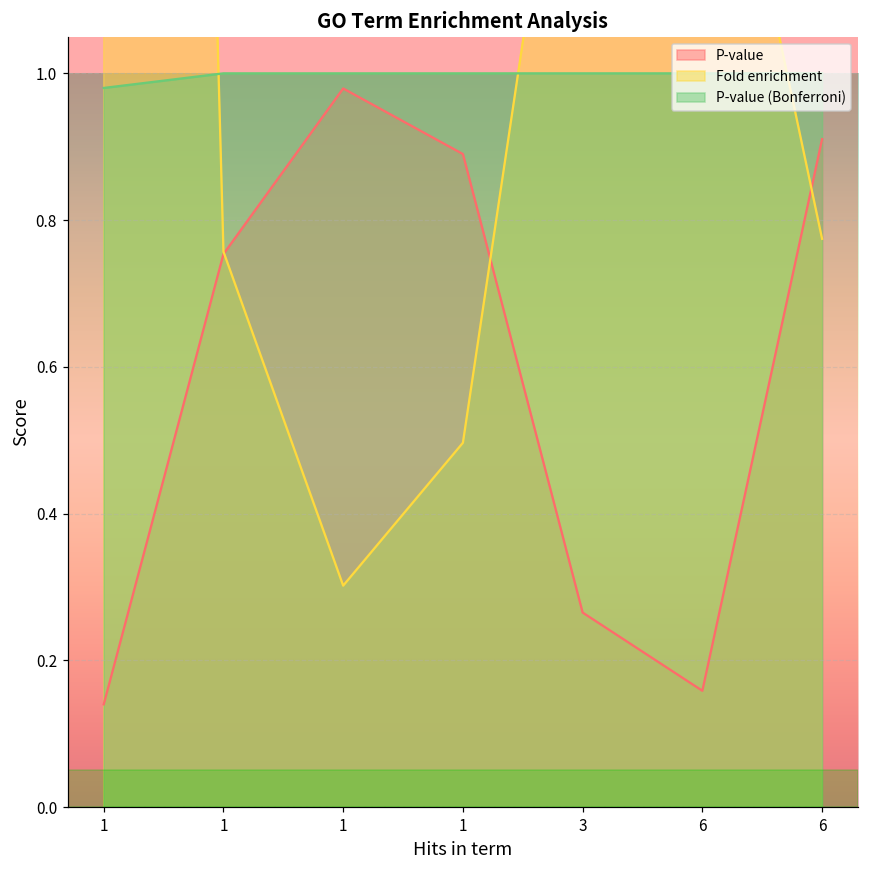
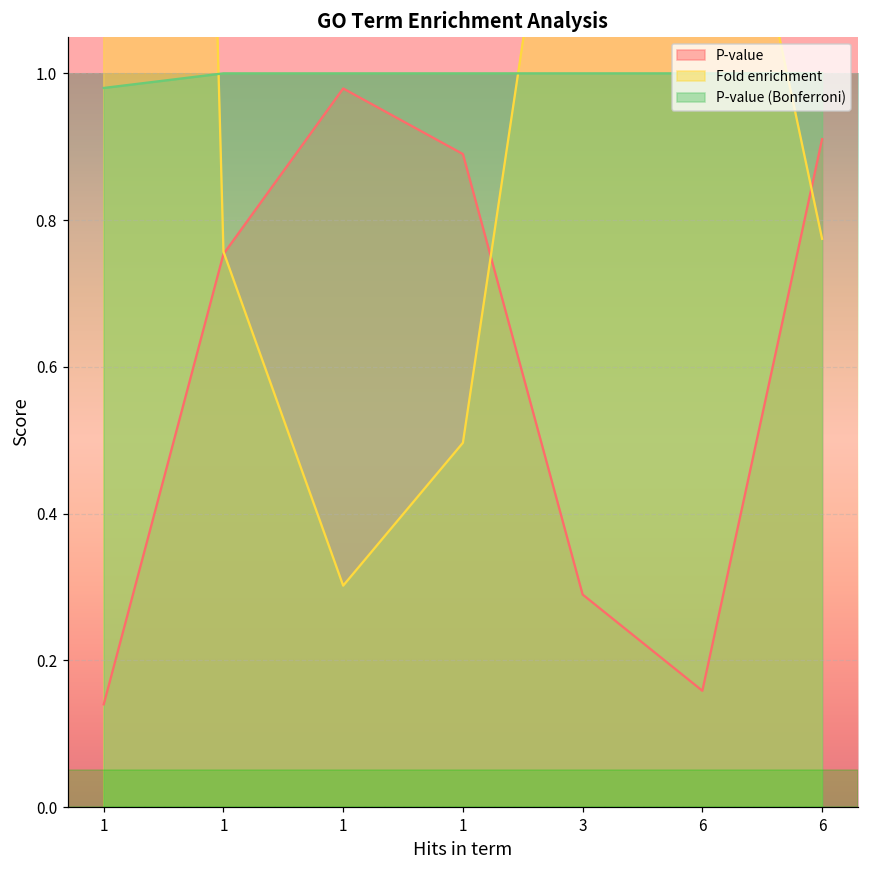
P-value, 3: 0.27 -> 0.29
